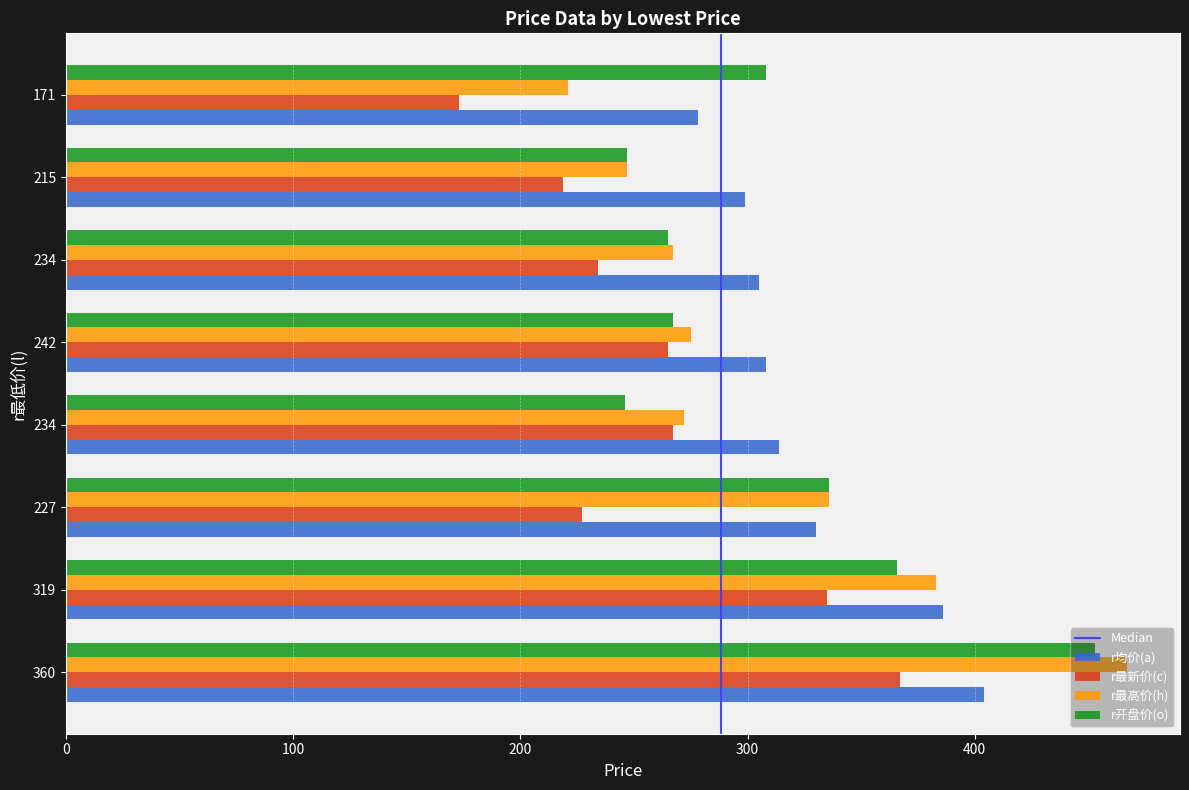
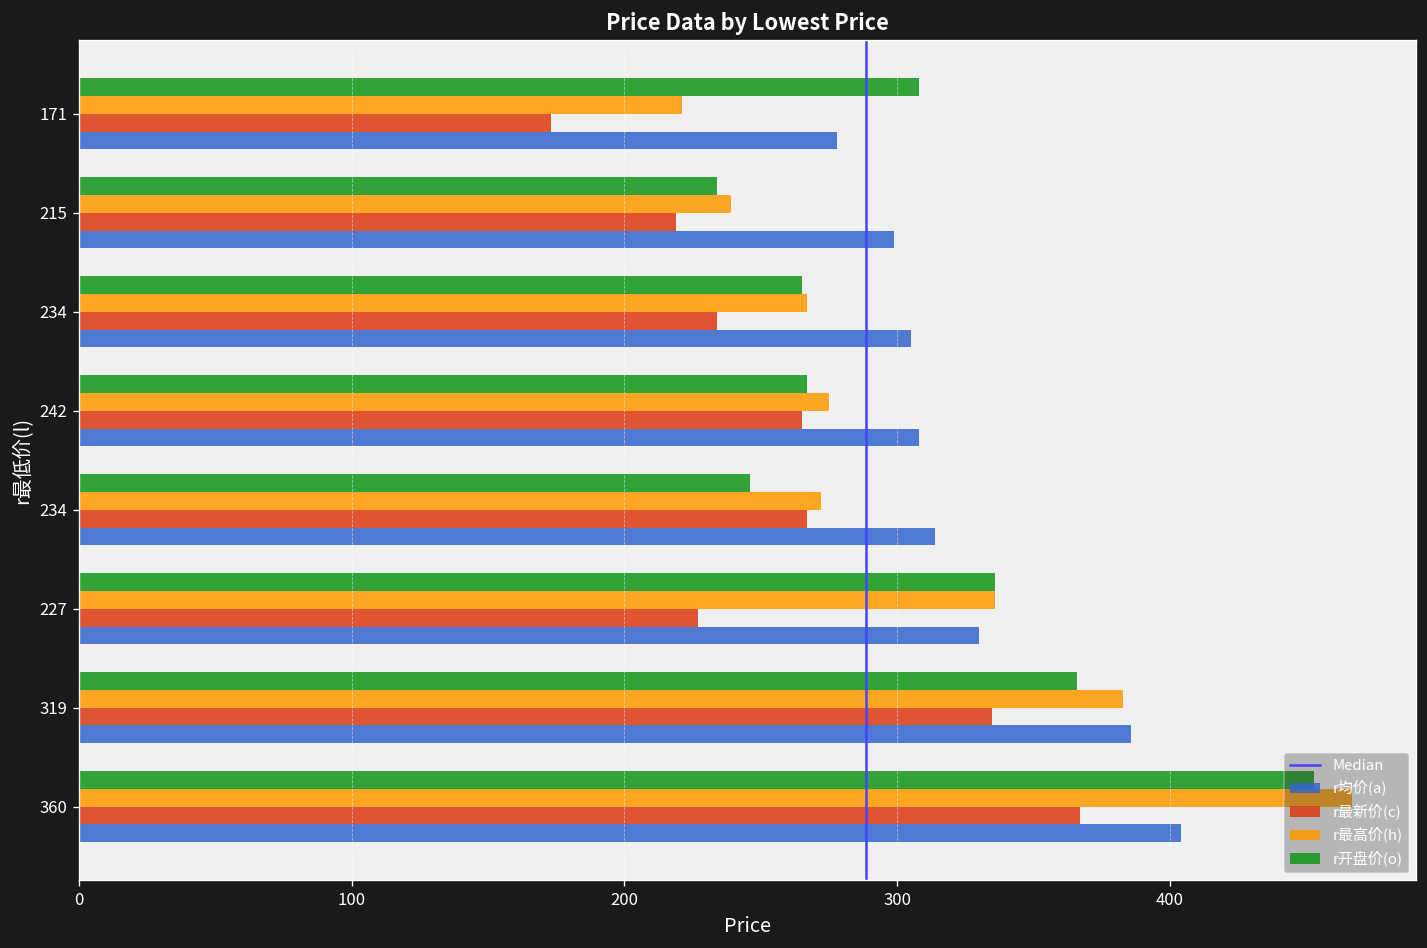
r开盘价(o), 215: 247 -> 234
r最高价(h), 215: 247 -> 239
